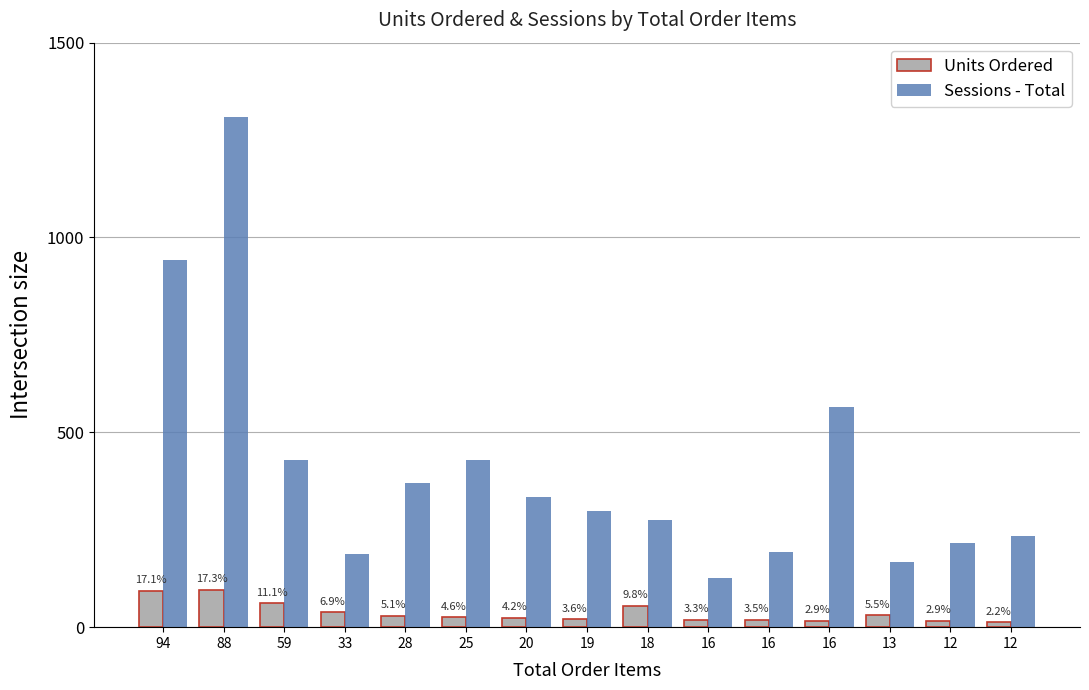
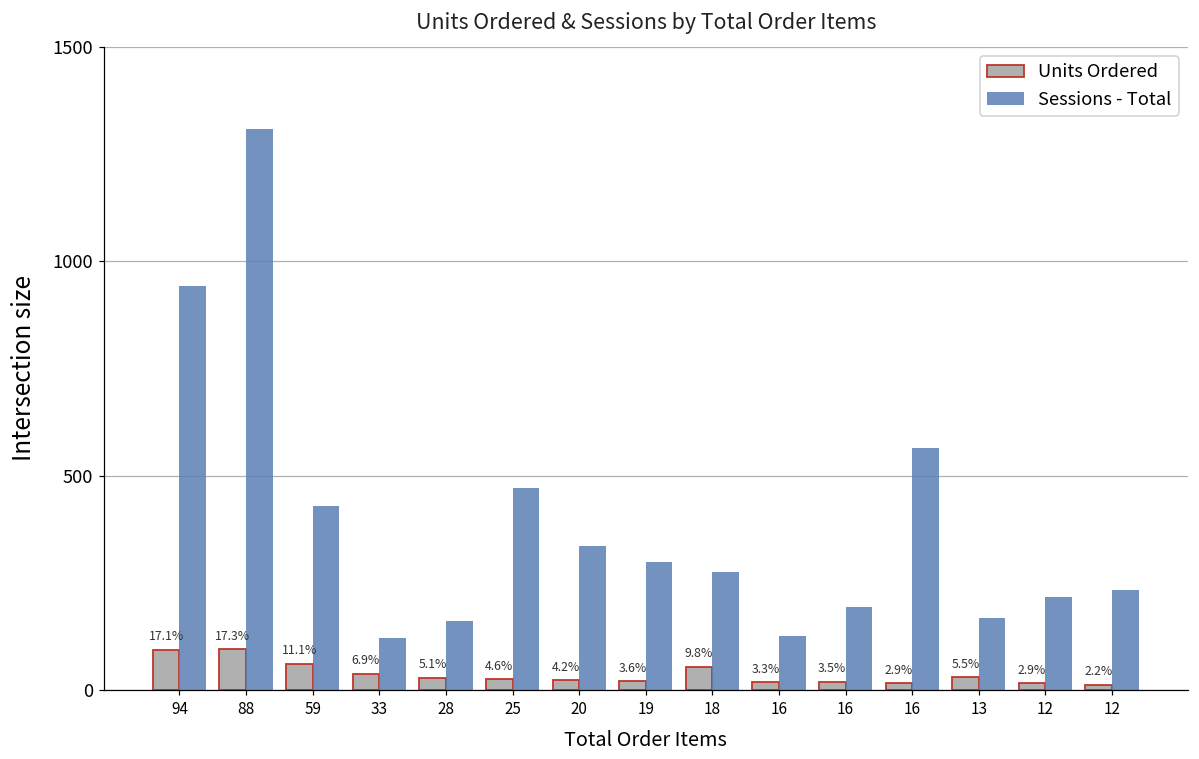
Sessions - Total, 33: 190 -> 120
Sessions - Total, 28: 370 -> 160
Sessions - Total, 25: 430 -> 470
